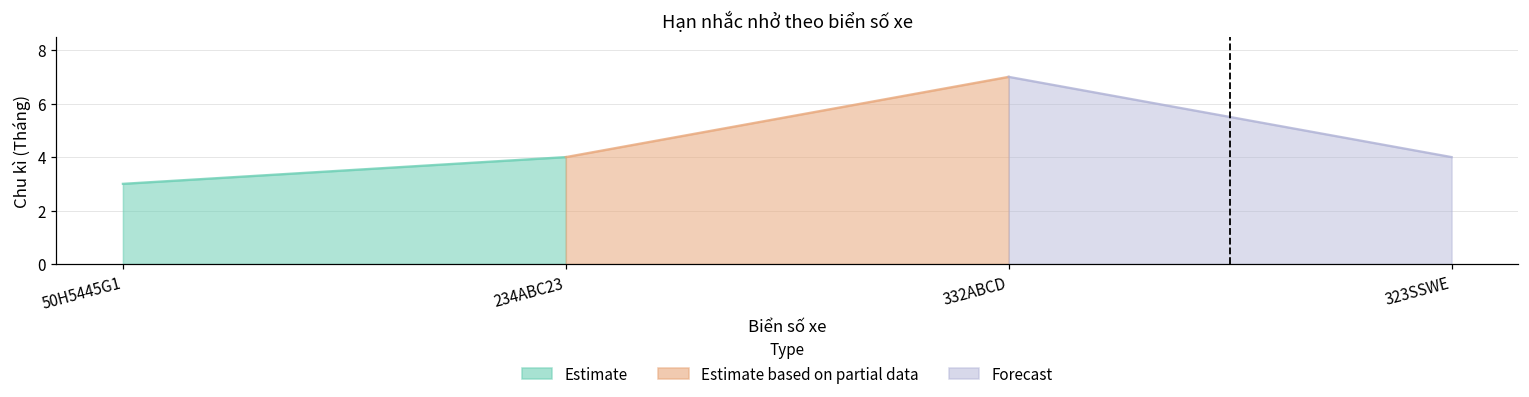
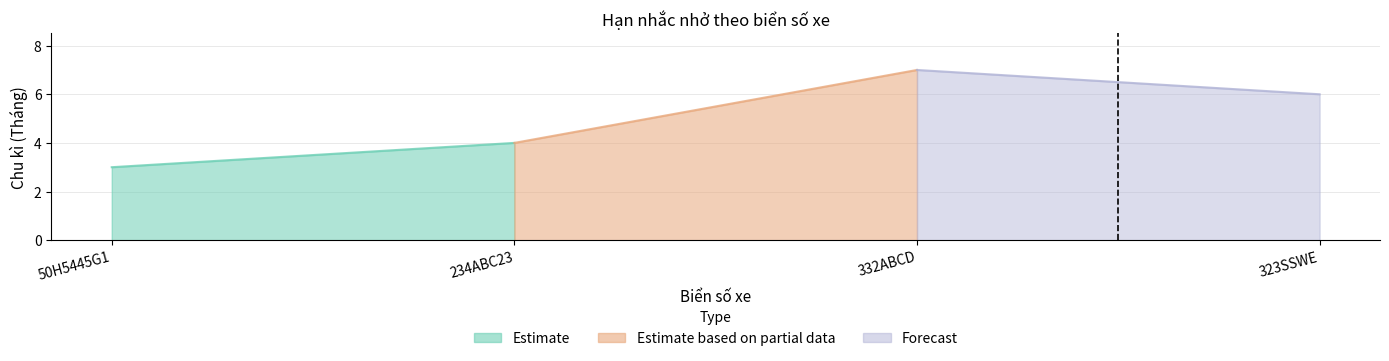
Forecast, 323SSWE: 4 -> 6
